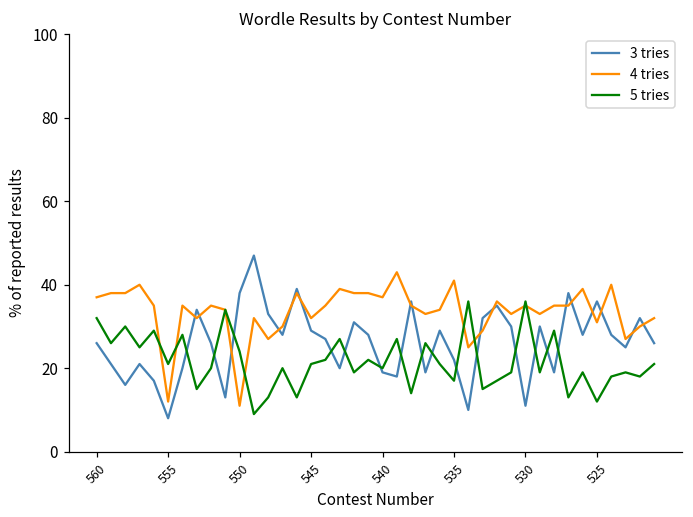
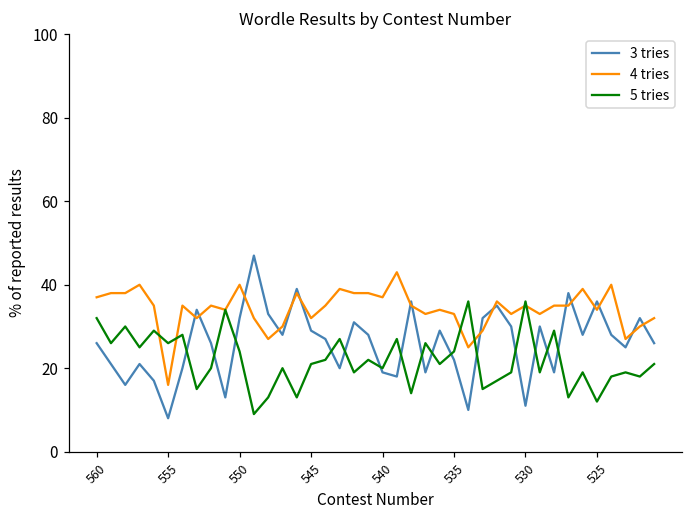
4 tries, 555: 12 -> 16
5 tries, 555: 21 -> 26
3 tries, 550: 38 -> 32
4 tries, 550: 11 -> 40
4 tries, 535: 41 -> 33
5 tries, 535: 17 -> 24
4 tries, 525: 31 -> 34
